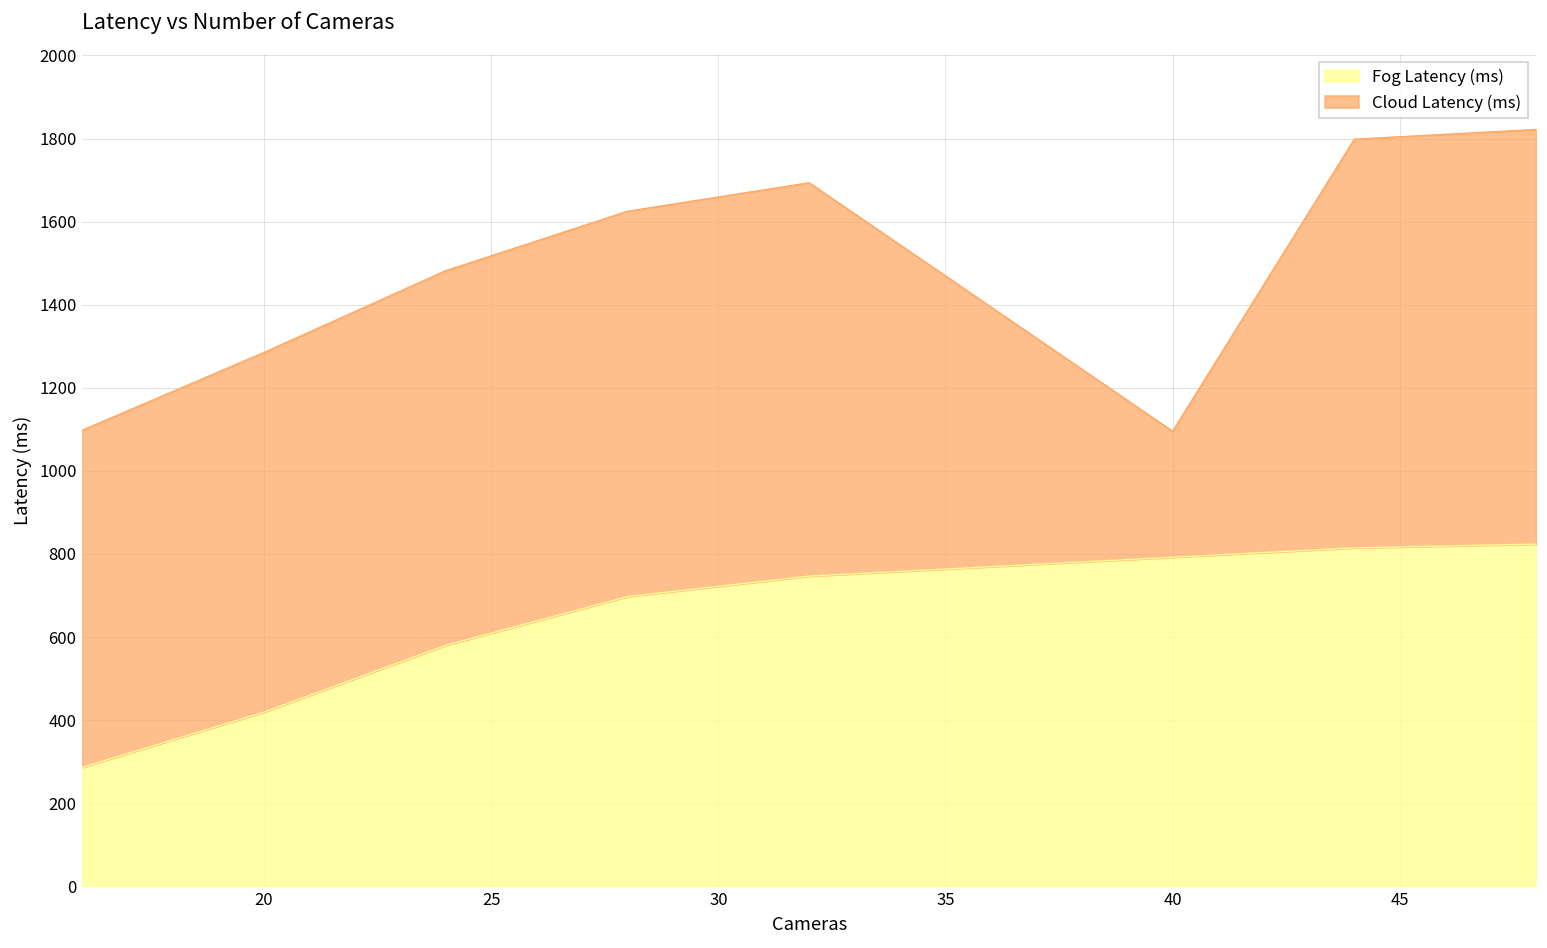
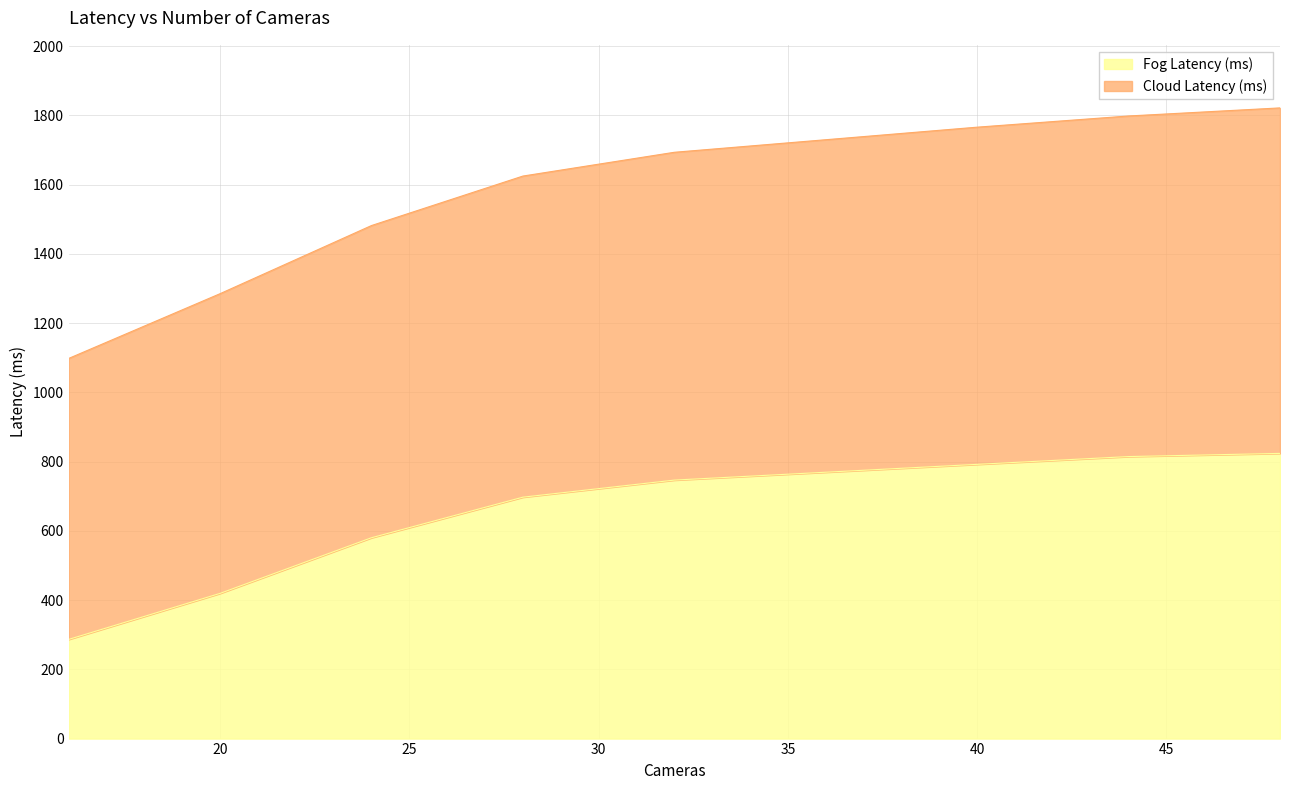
Cloud Latency (ms), 40: 300 -> 970
